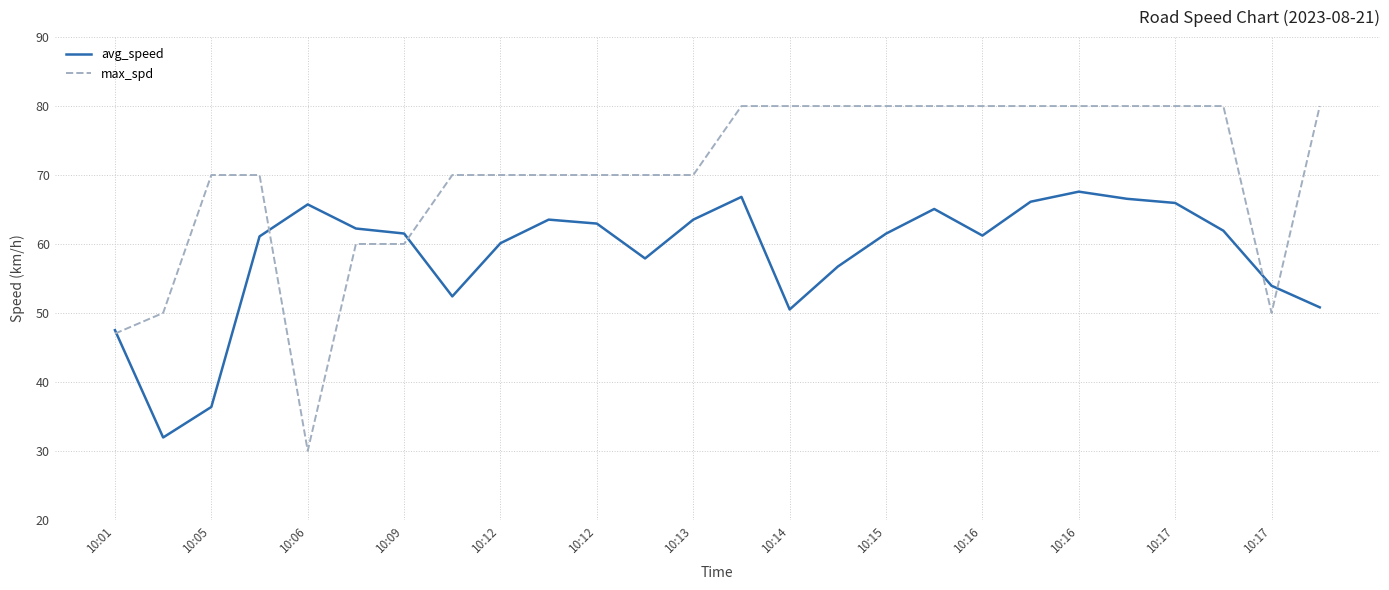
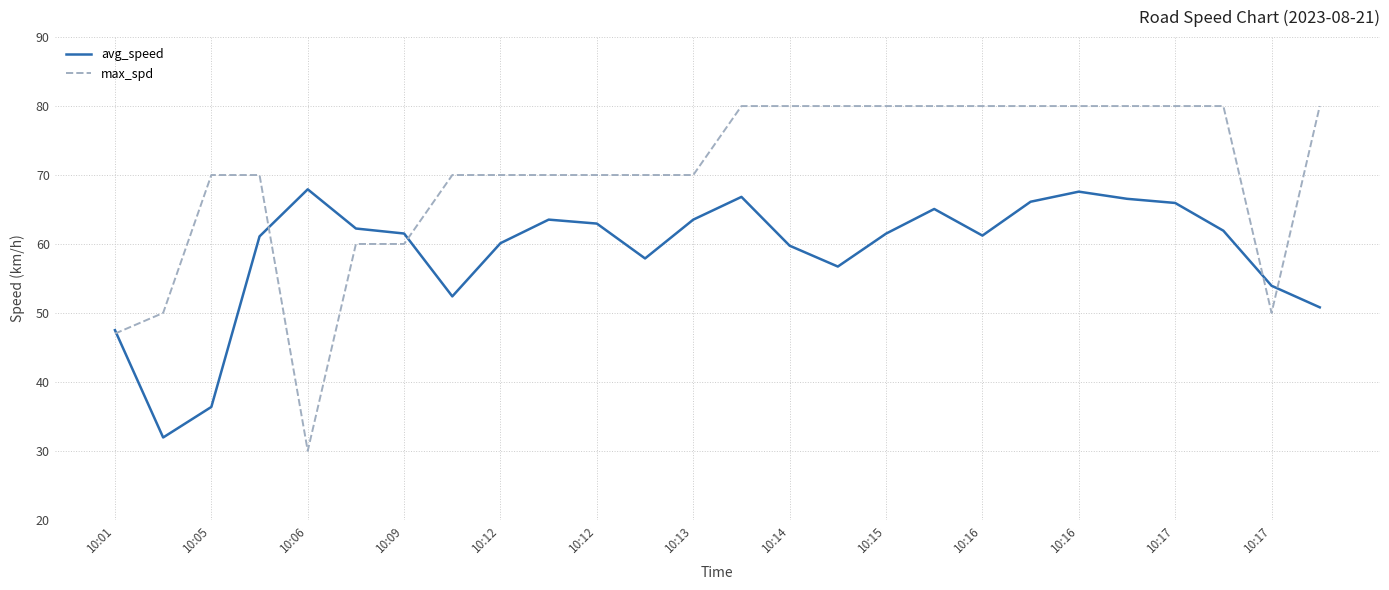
avg_speed, 10:06: 66 -> 68
avg_speed, 10:14: 51 -> 60
